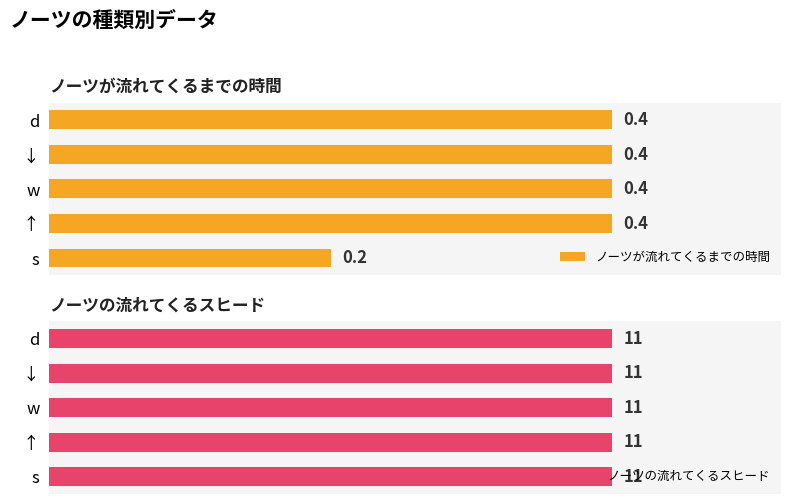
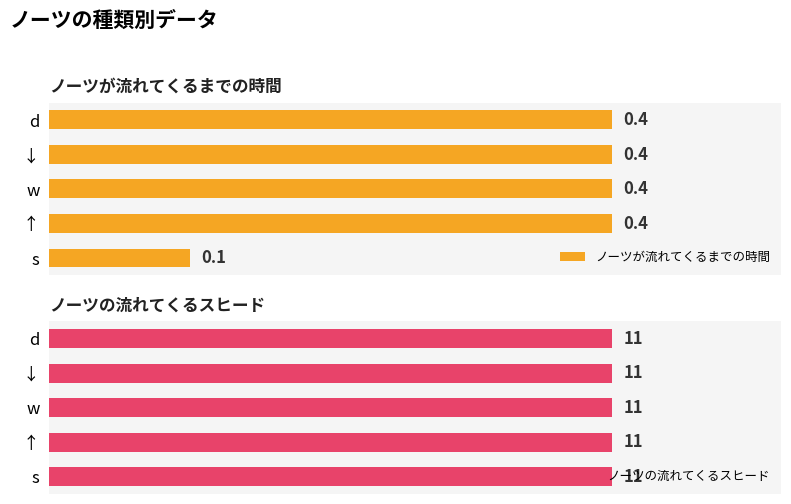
ノーツが流れてくるまでの時間, s: 0.2 -> 0.1
